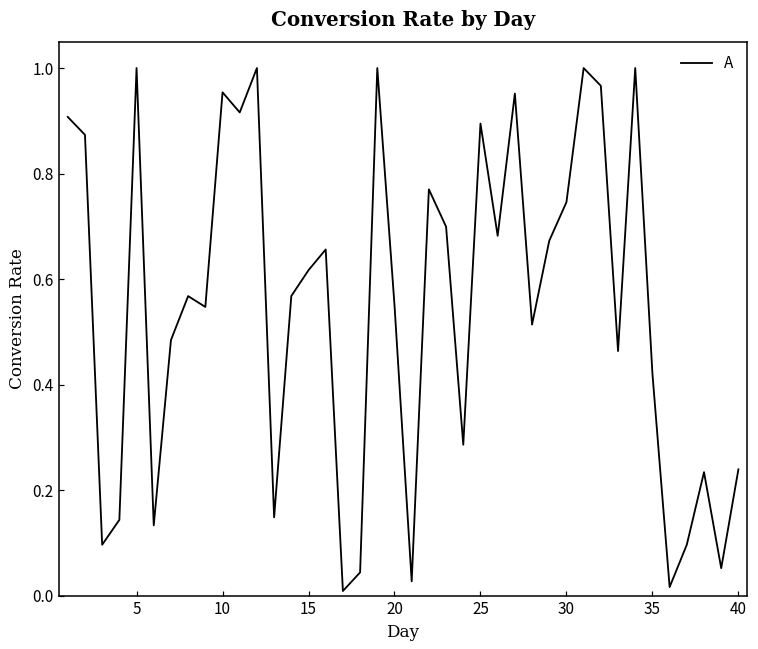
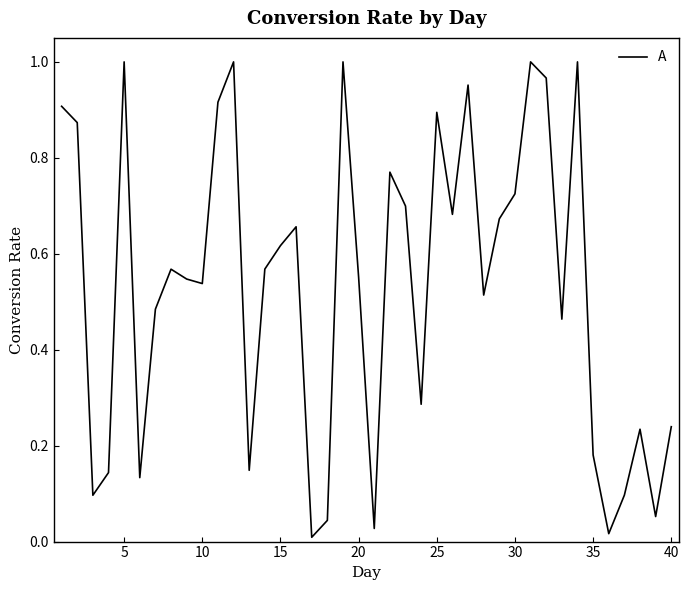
10: 0.95 -> 0.54
30: 0.75 -> 0.72
35: 0.42 -> 0.18
